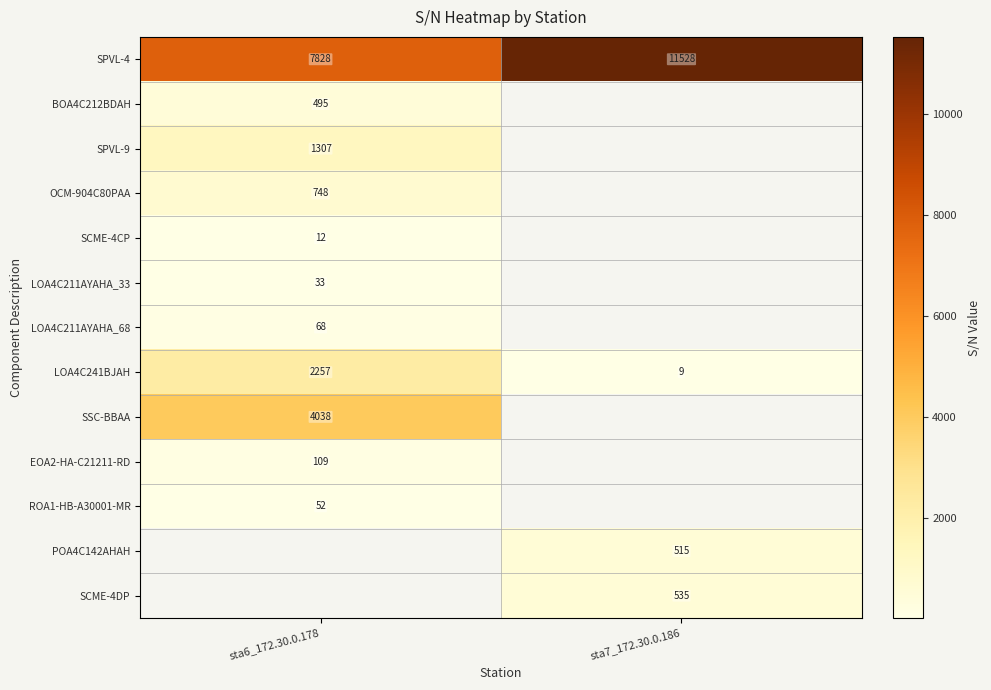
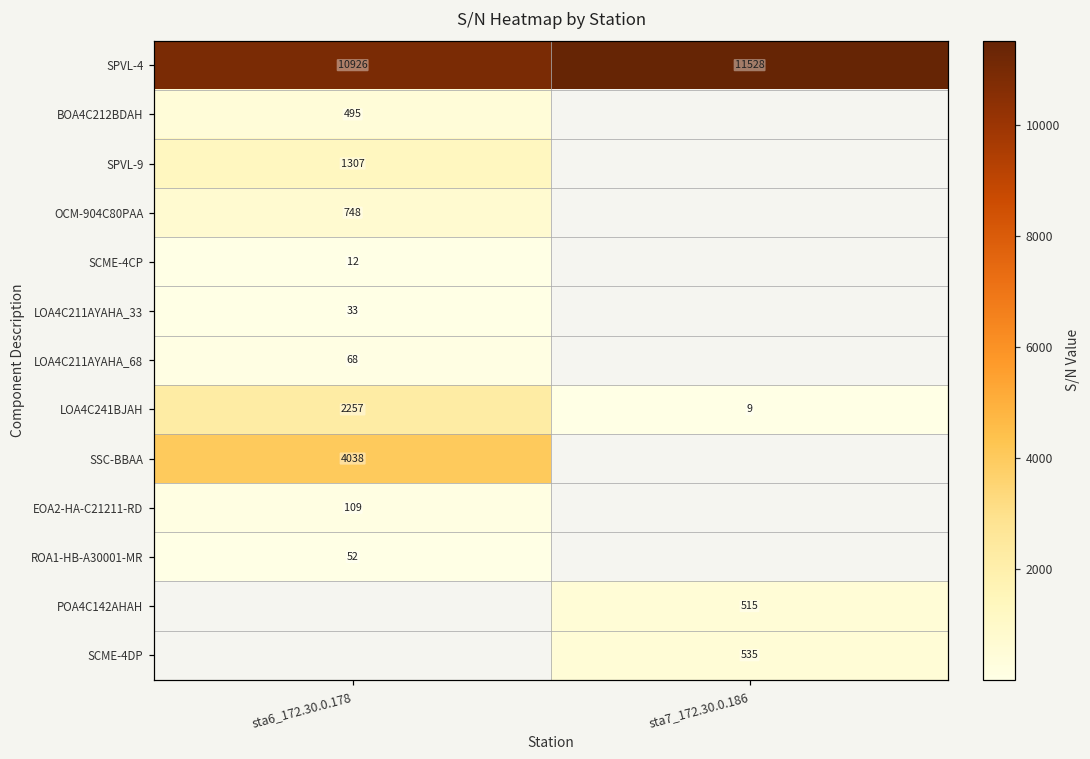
SPVL-4, sta6_172.30.0.178: 7828 -> 10926
